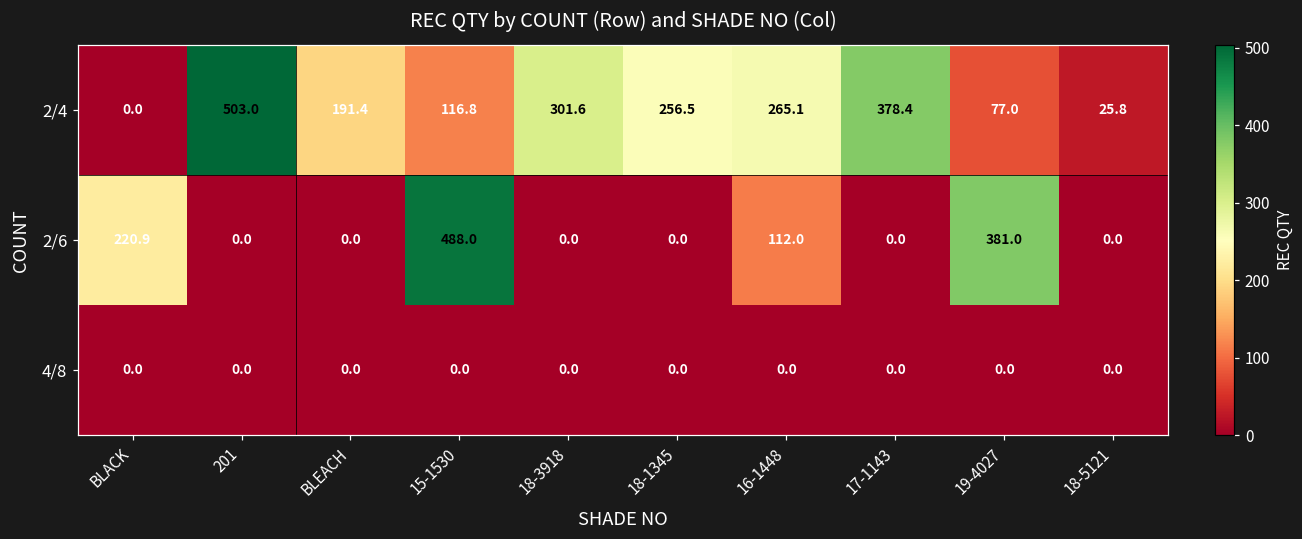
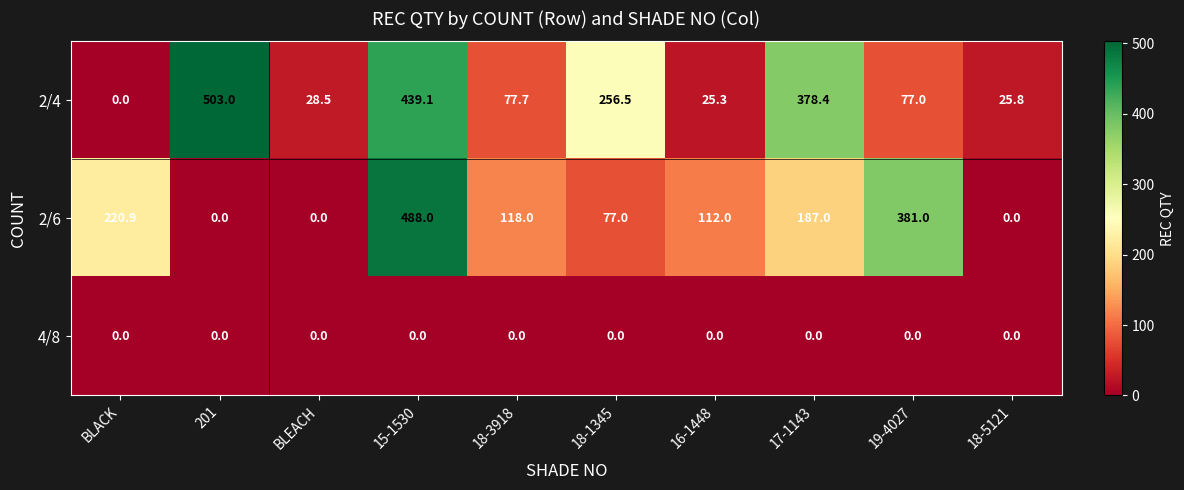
2/4, BLEACH: 191.4 -> 28.5
2/4, 15-1530: 116.8 -> 439.1
2/4, 18-3918: 301.6 -> 77.7
2/4, 16-1448: 265.1 -> 25.3
2/6, 18-3918: 0.0 -> 118.0
2/6, 18-1345: 0.0 -> 77.0
2/6, 17-1143: 0.0 -> 187.0
